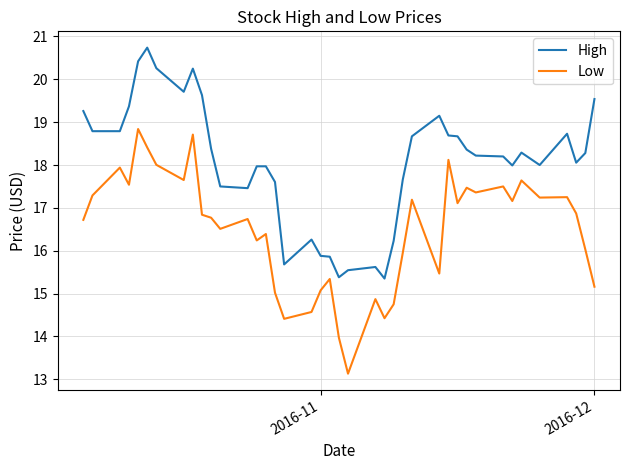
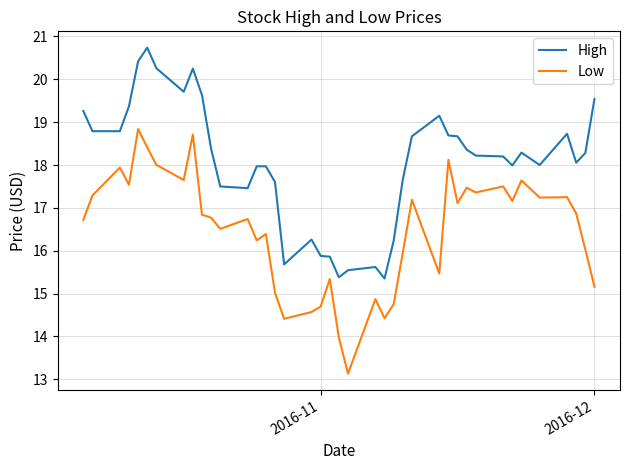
Low, 2016-11: 15.1 -> 14.7
